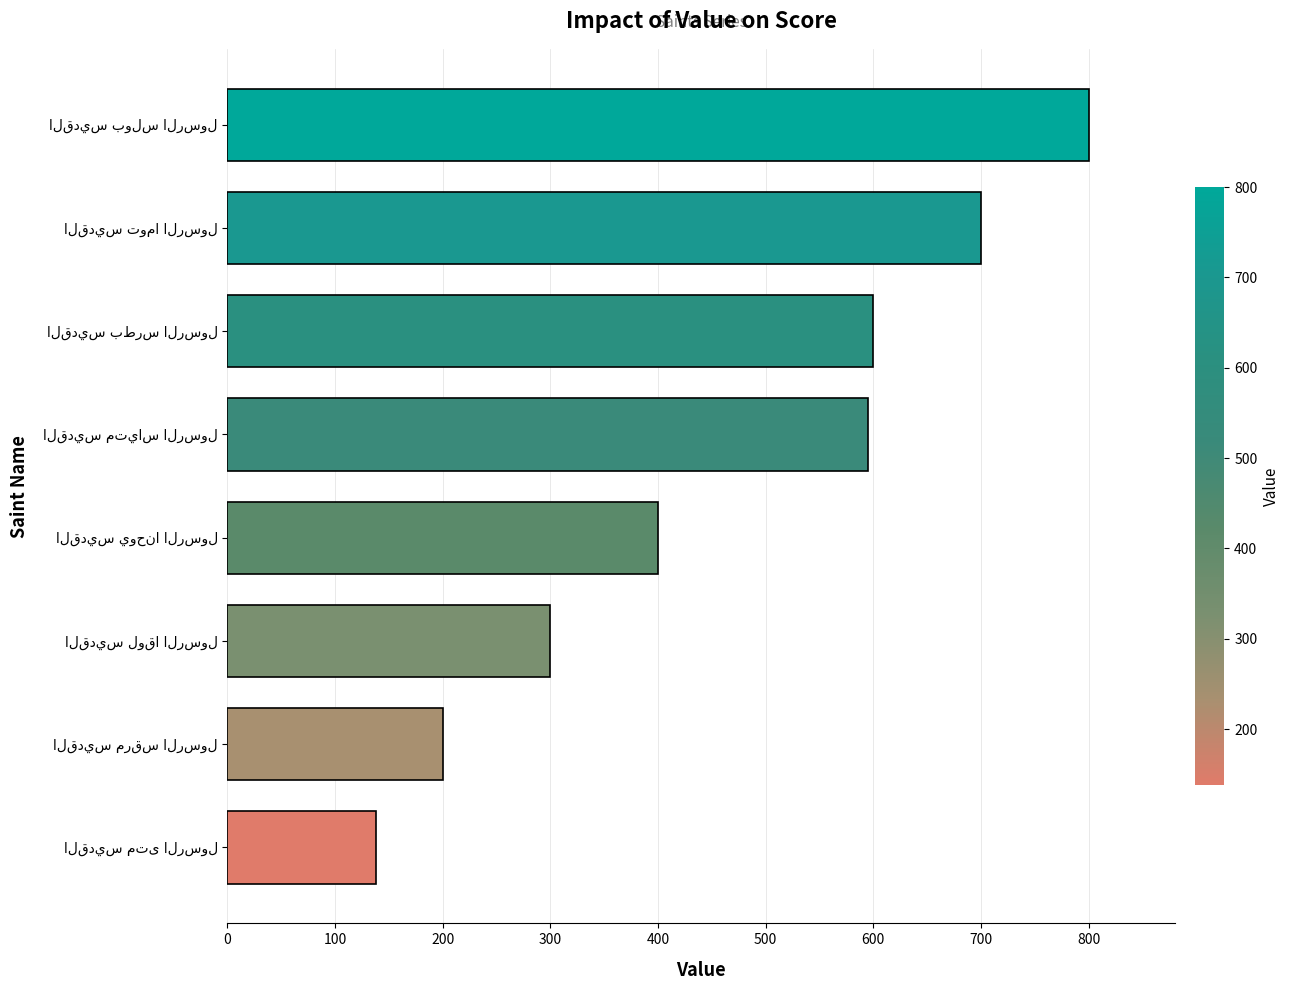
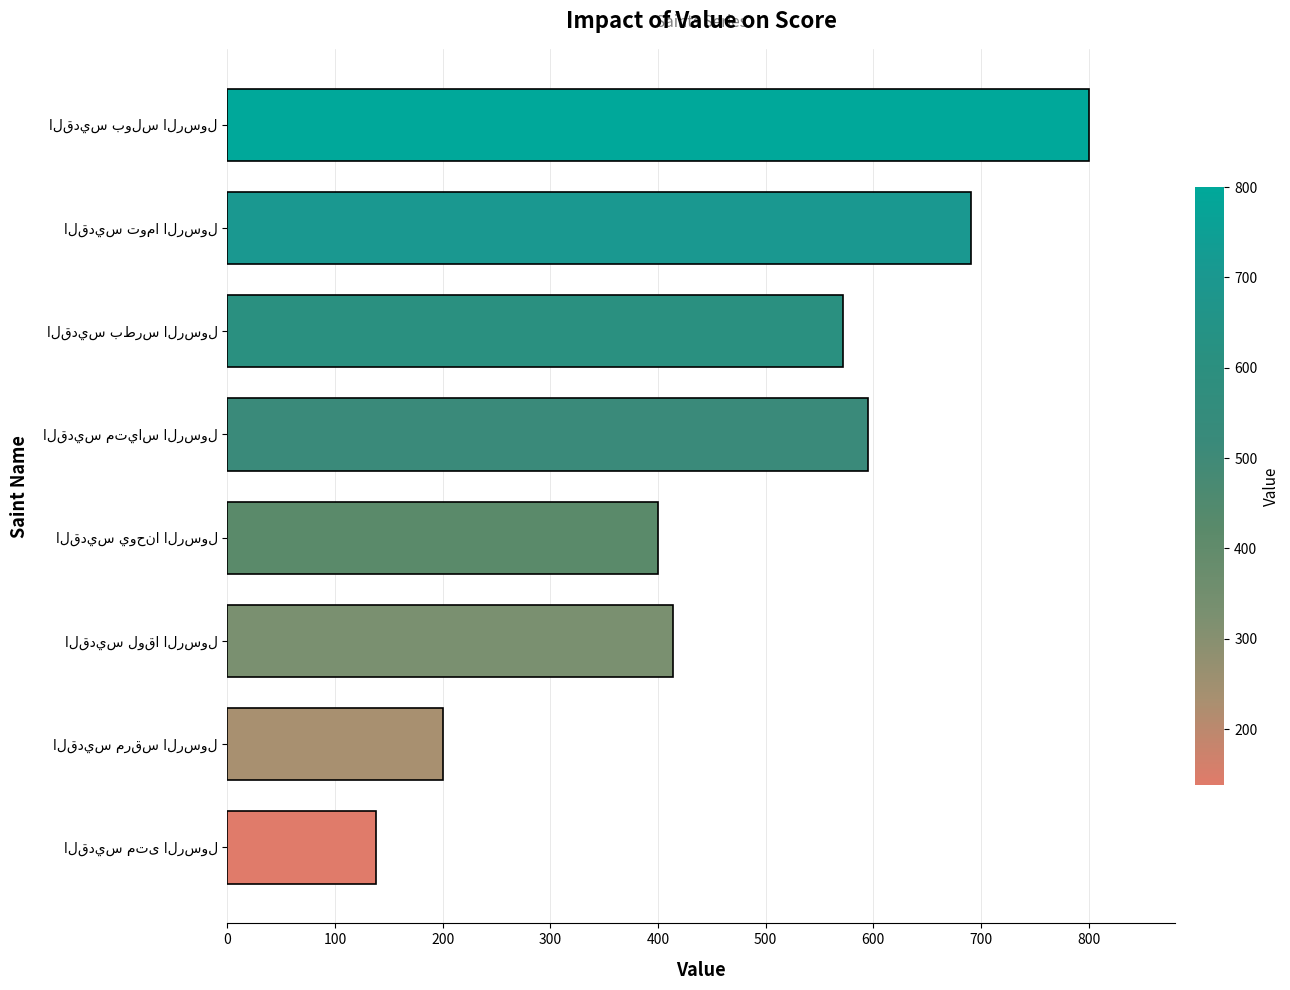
القديس توما الرسول: 700 -> 691
القديس بطرس الرسول: 600 -> 572
القديس لوقا الرسول: 300 -> 414
